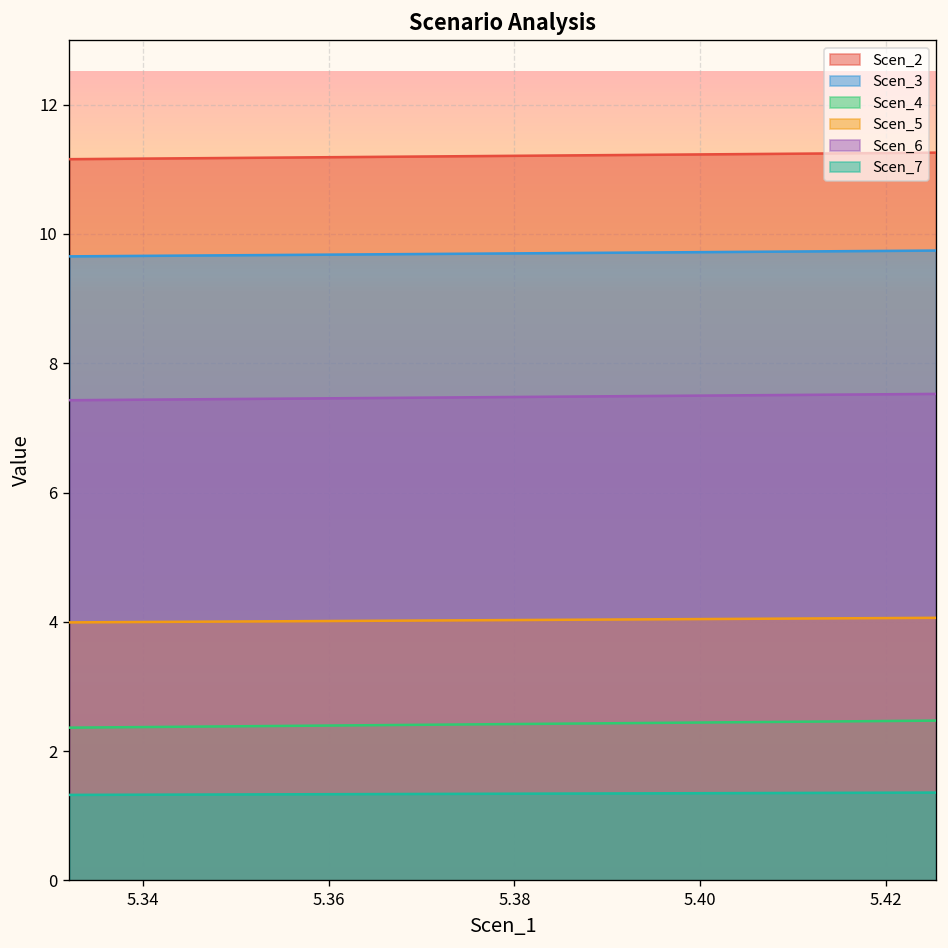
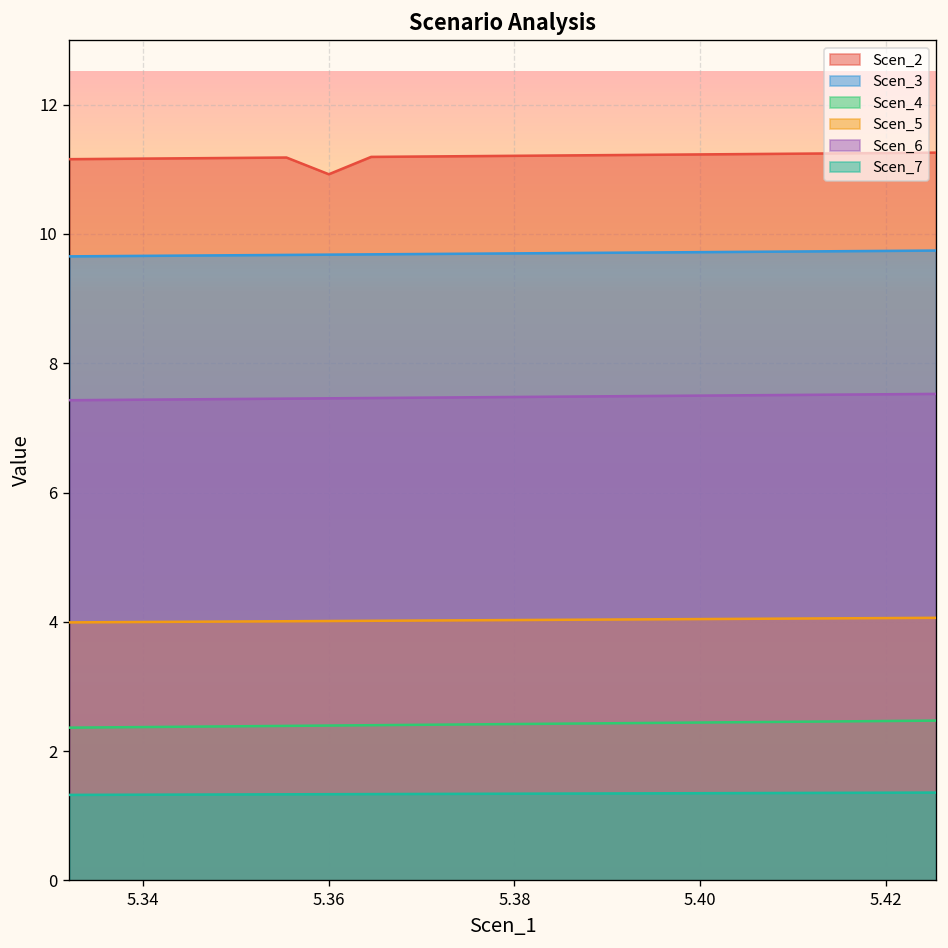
Scen_2, 5.36: 11.2 -> 10.9
